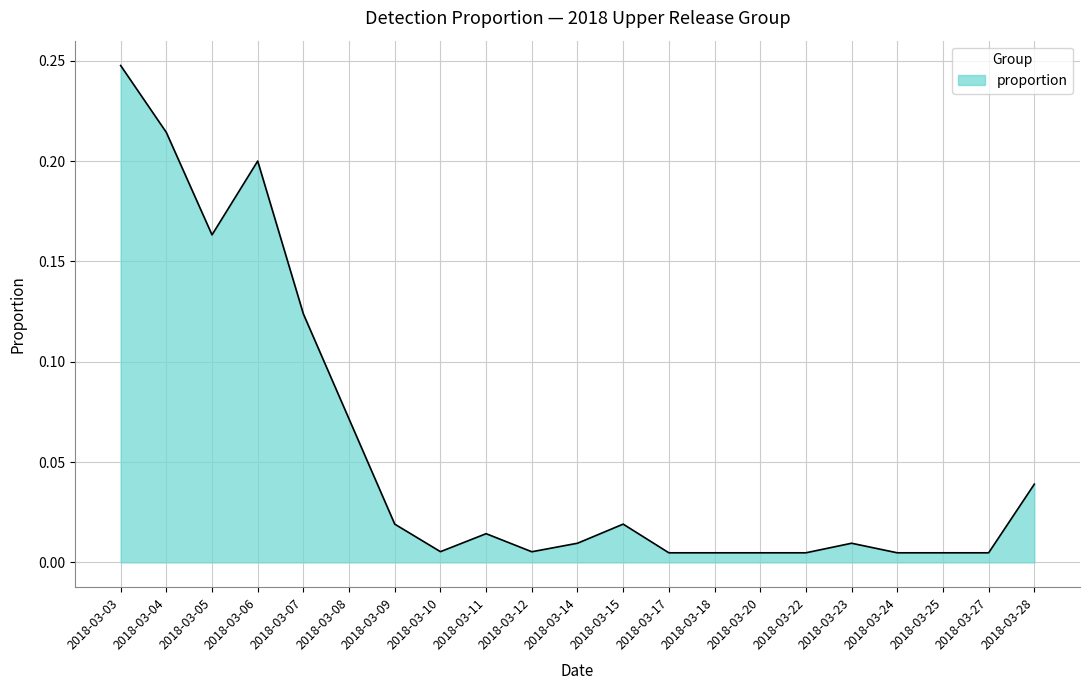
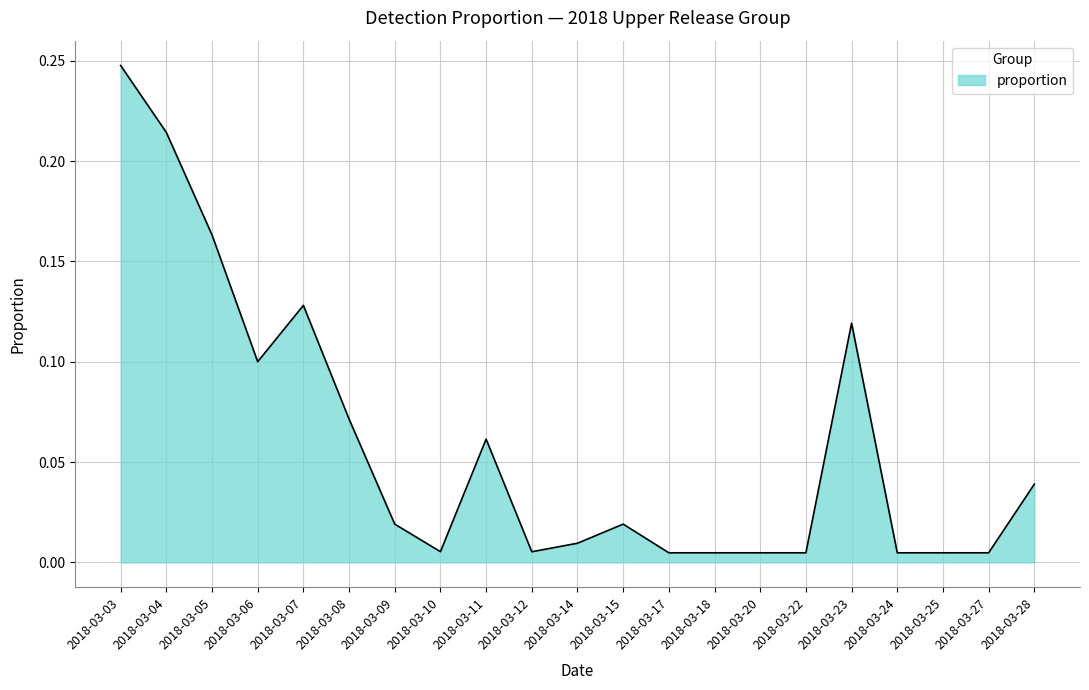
2018-03-06: 0.2 -> 0.1
2018-03-07: 0.124 -> 0.128
2018-03-11: 0.014 -> 0.061
2018-03-23: 0.010 -> 0.119
